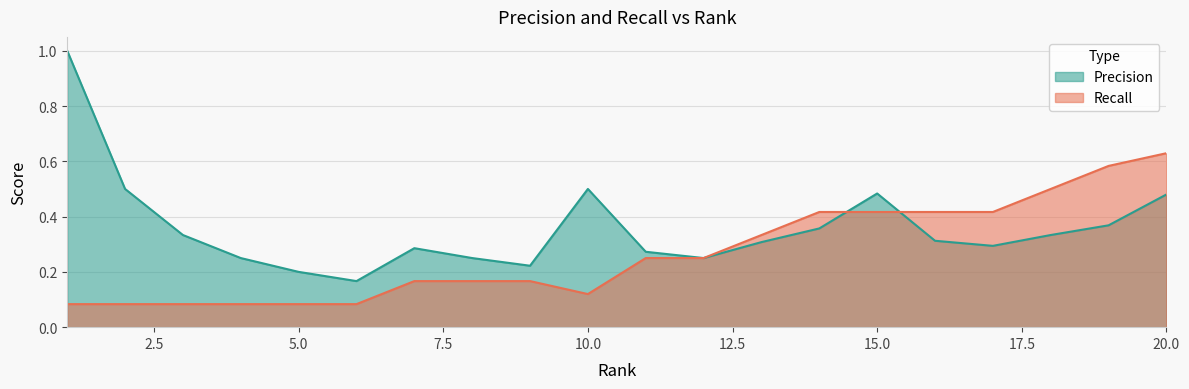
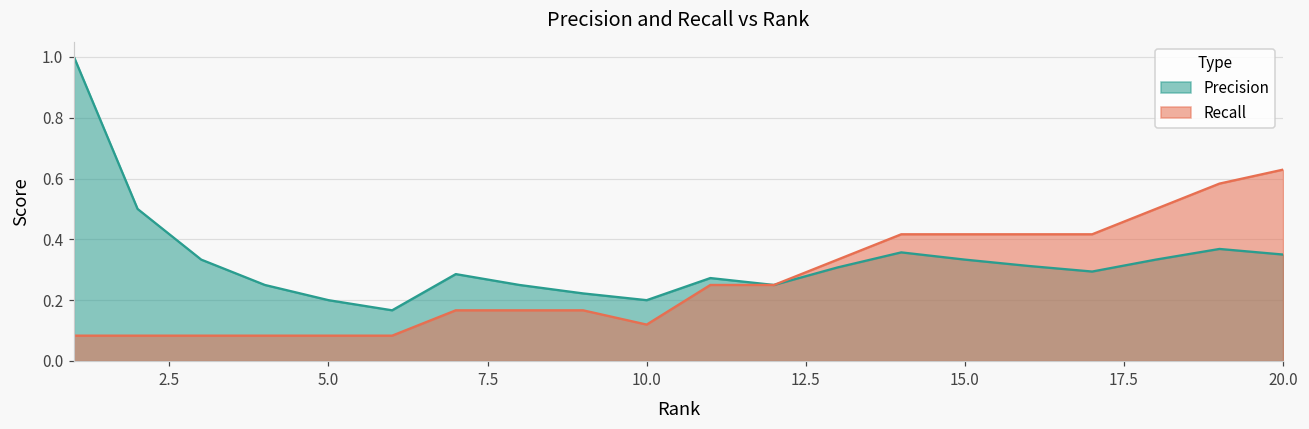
Precision, 10.0: 0.5 -> 0.2
Precision, 15.0: 0.48 -> 0.33
Precision, 20.0: 0.48 -> 0.35
